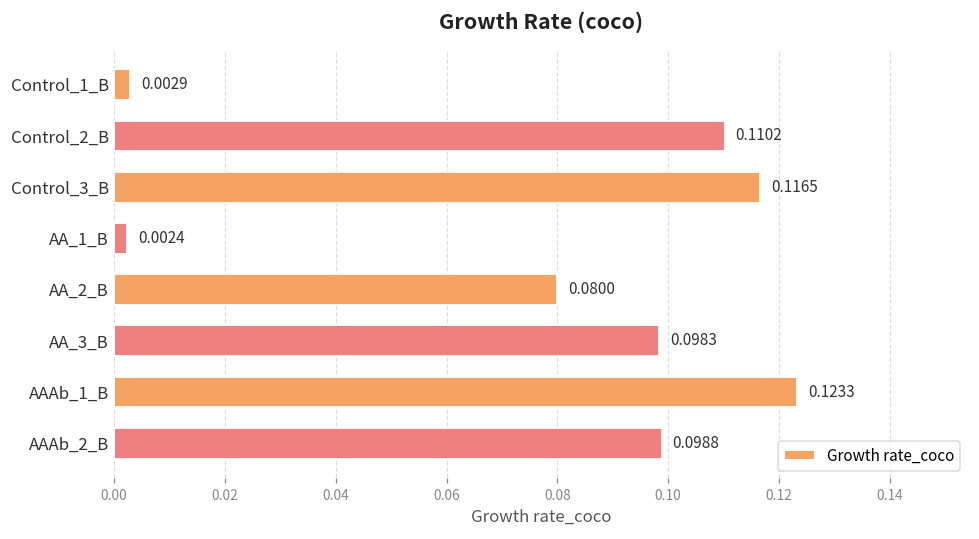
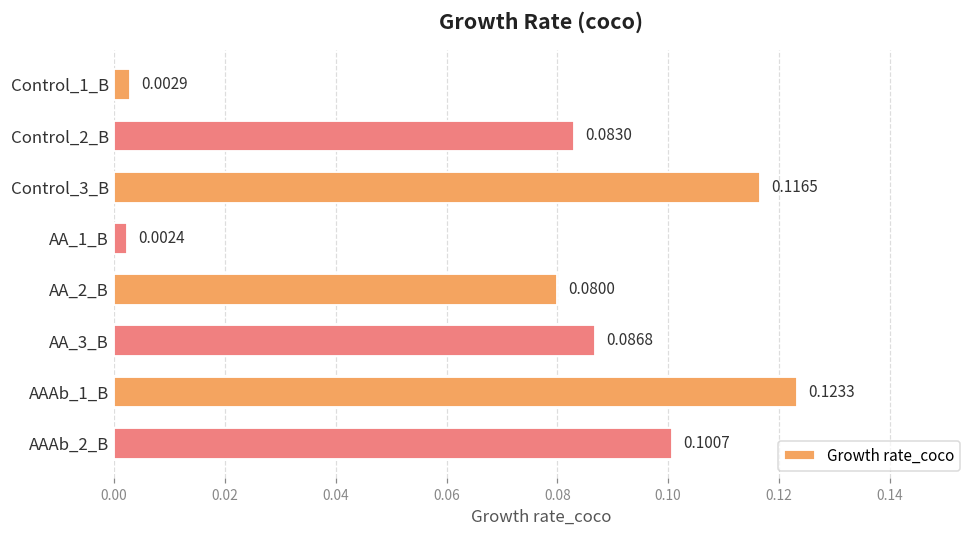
Control_2_B: 0.1102 -> 0.0830
AA_3_B: 0.0983 -> 0.0868
AAAb_2_B: 0.0988 -> 0.1007
